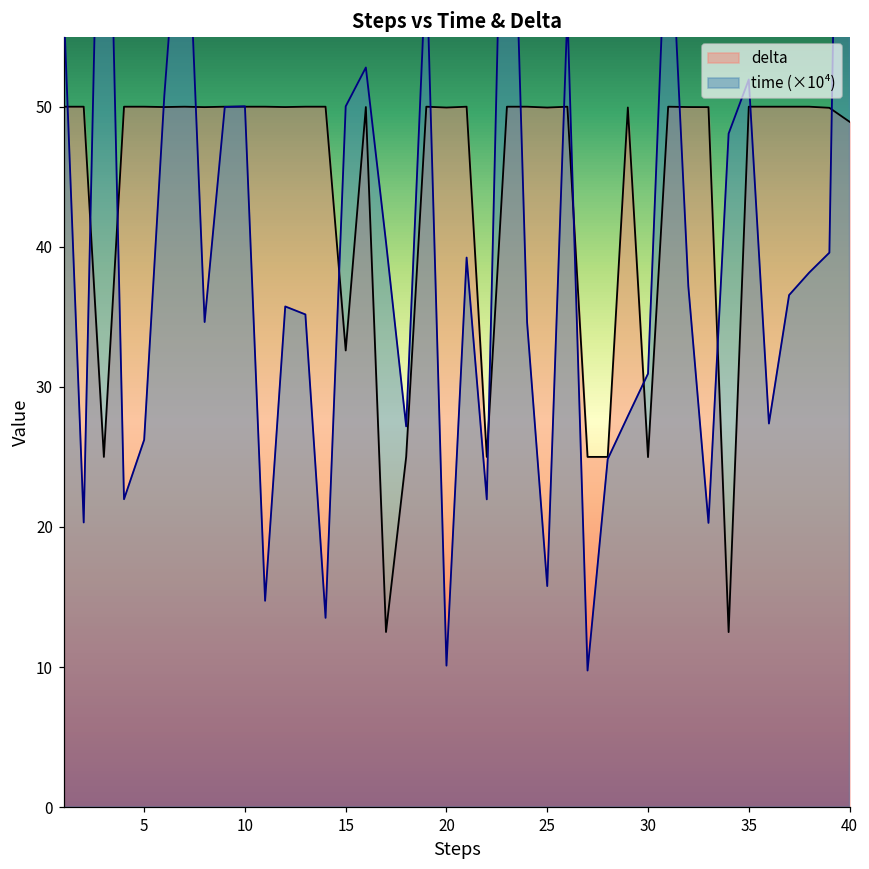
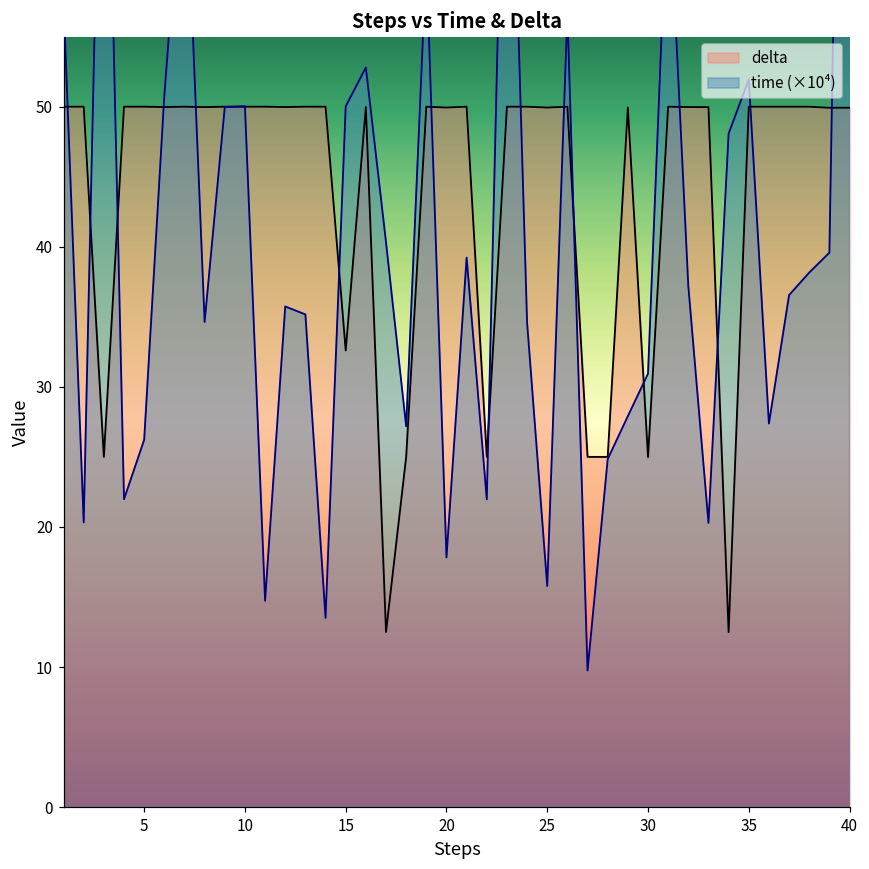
time (×10⁴), 20: 10.1 -> 17.8
delta, 40: 48.9 -> 49.9
